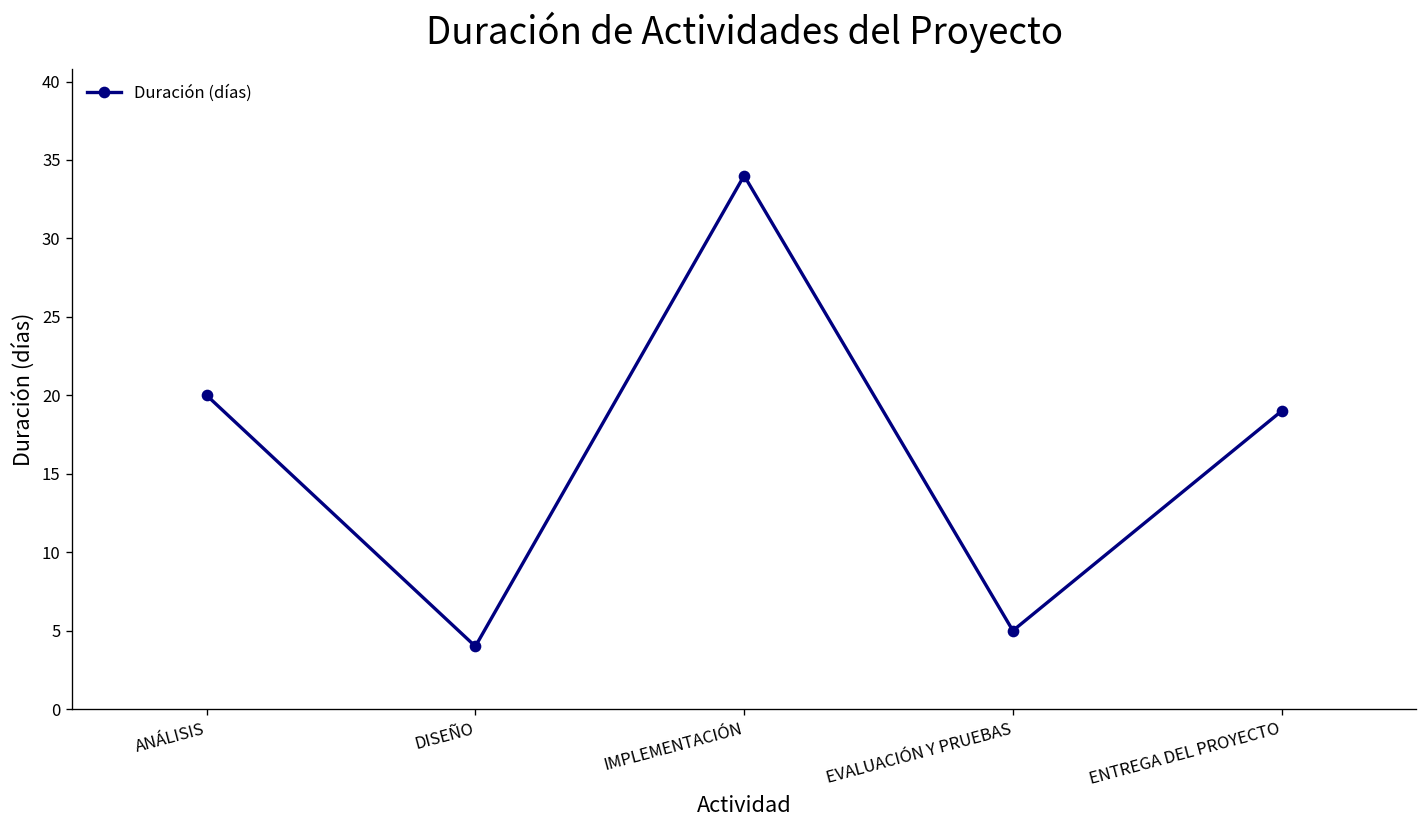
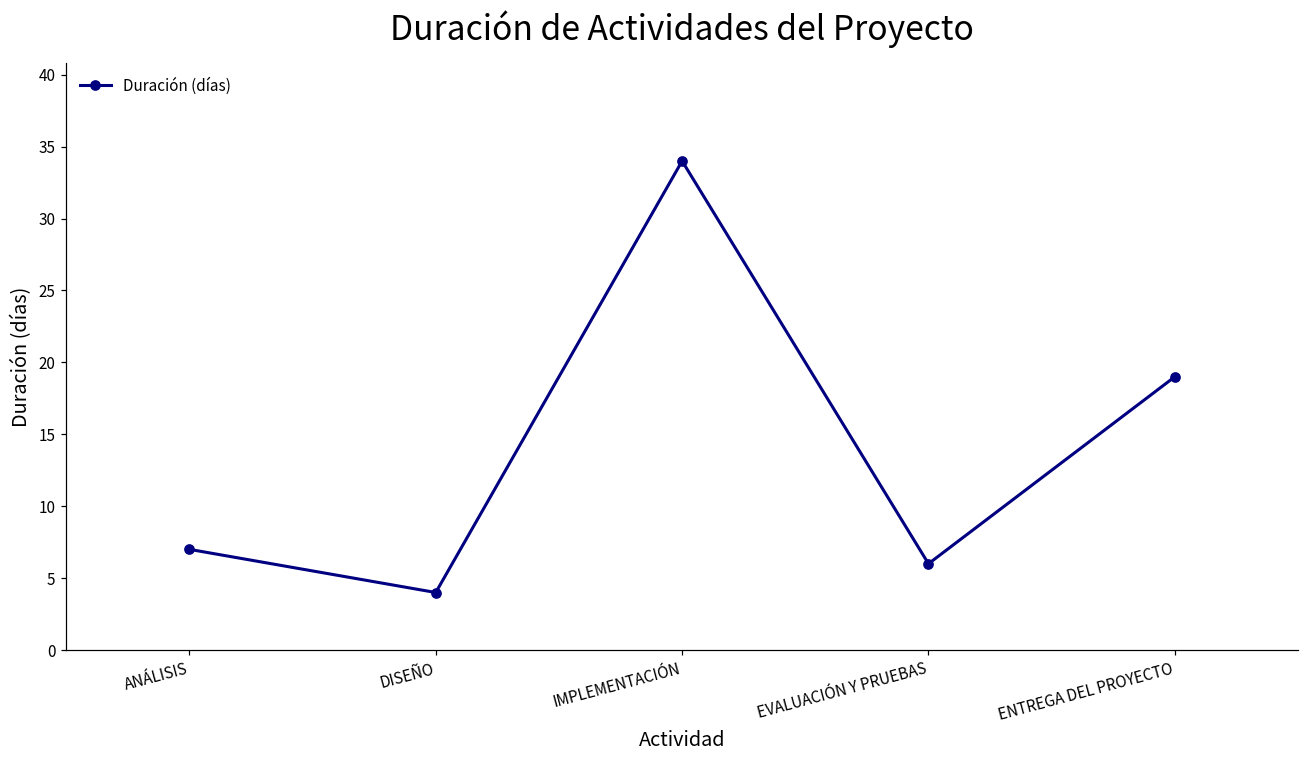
ANÁLISIS: 20 -> 7
EVALUACIÓN Y PRUEBAS: 5 -> 6
